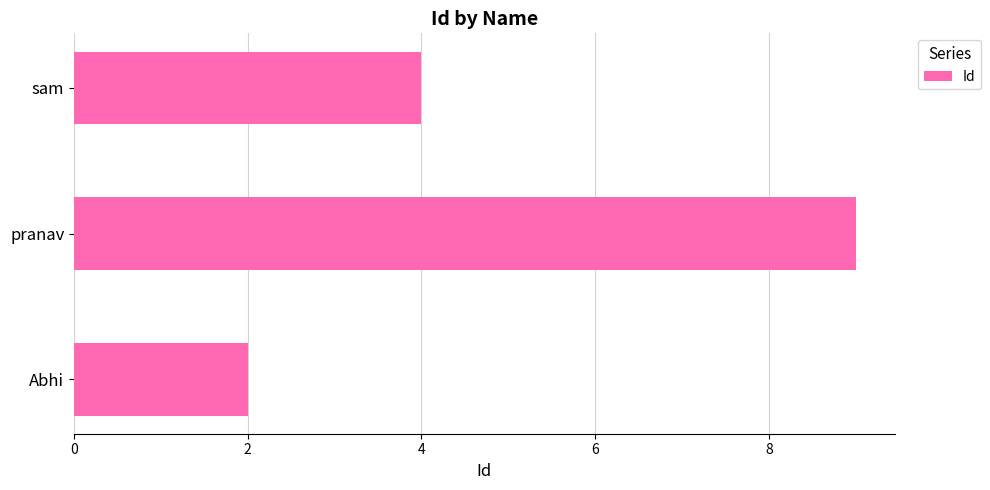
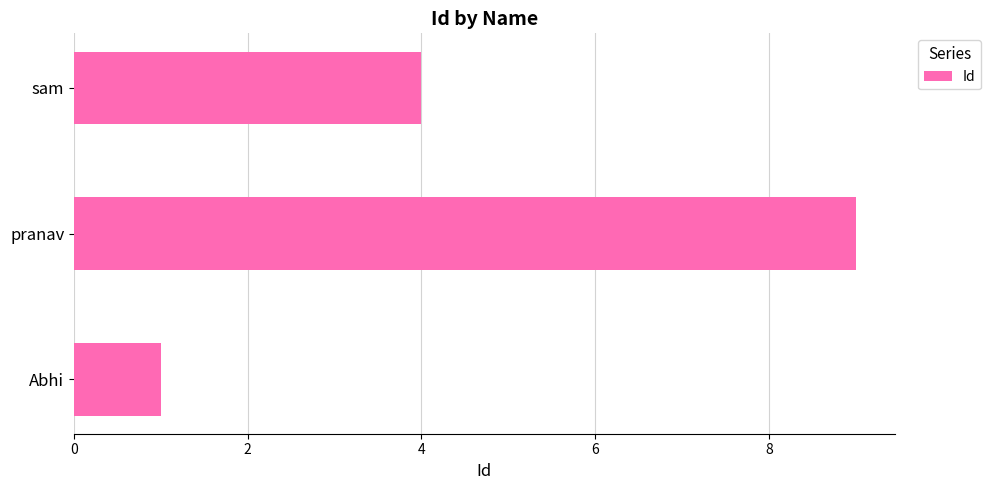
Abhi: 2 -> 1
